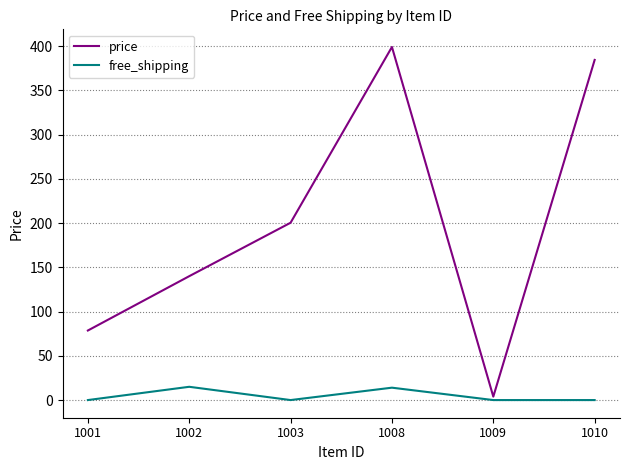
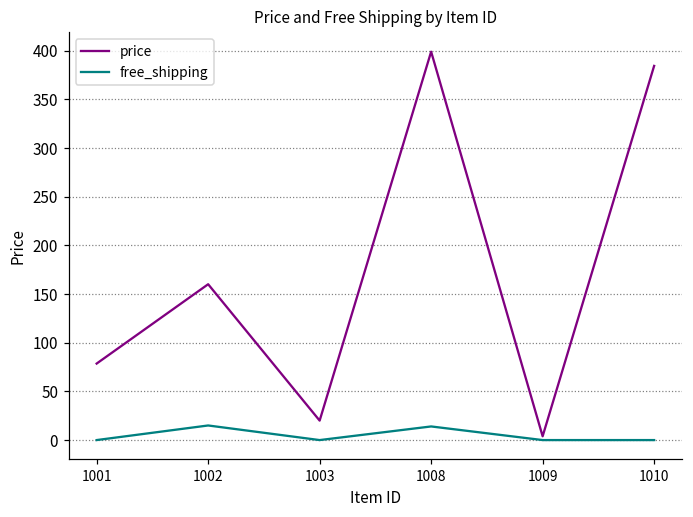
price, 1002: 140 -> 160
price, 1003: 200 -> 20
